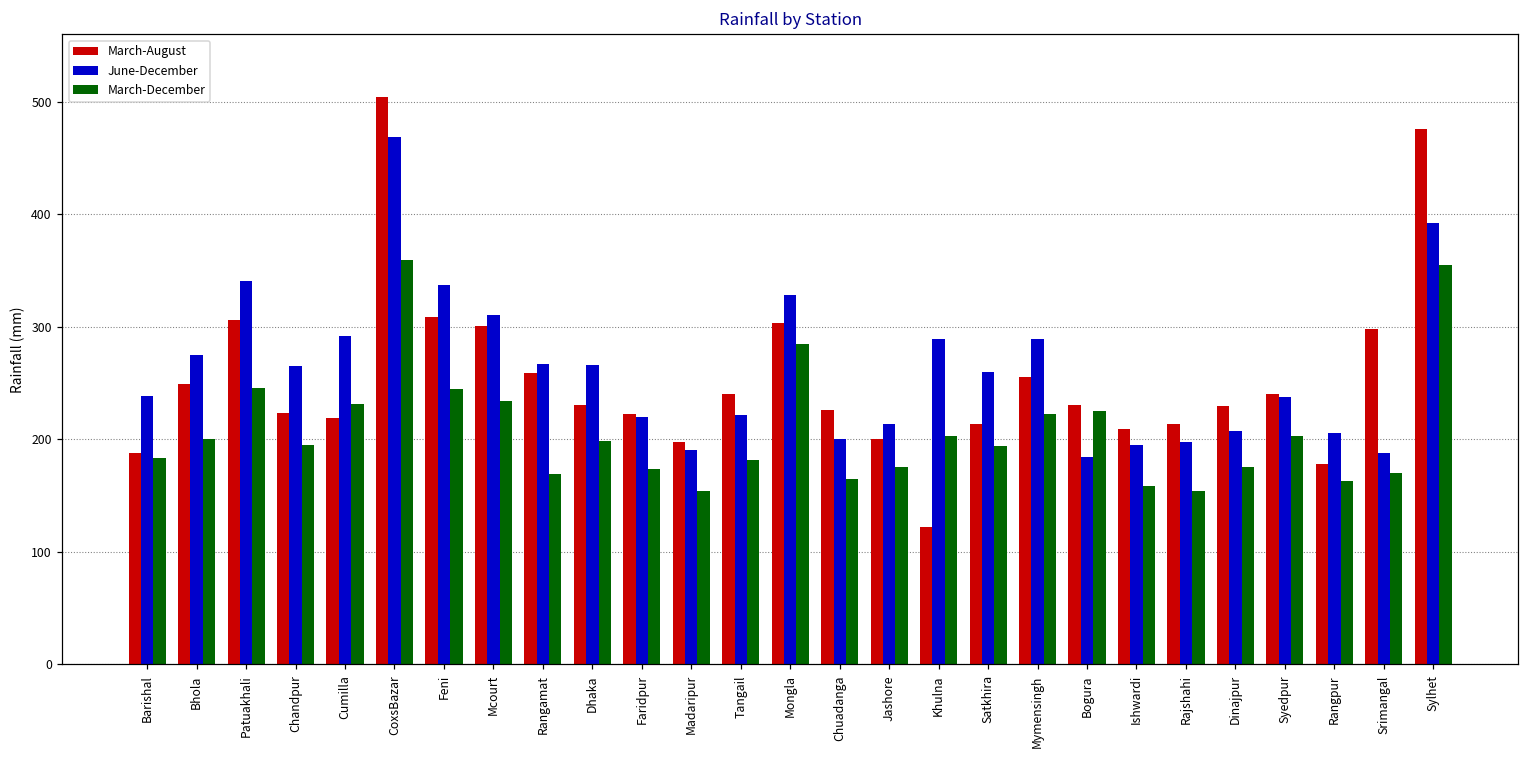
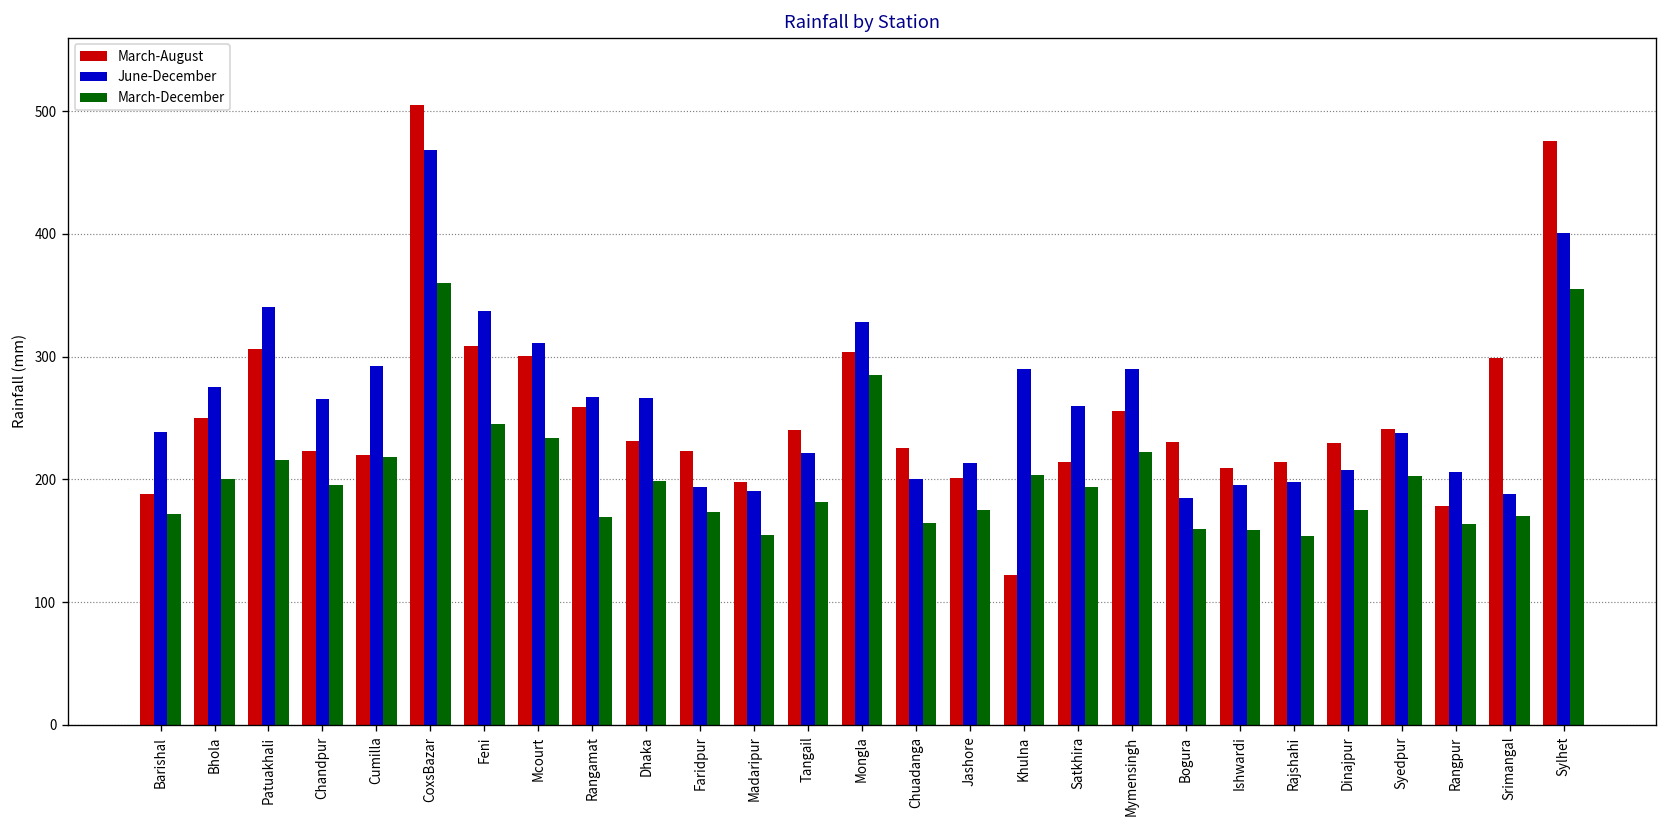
March-December, Barishal: 183 -> 172
March-December, Patuakhali: 246 -> 216
March-December, Cumilla: 231 -> 218
June-December, Faridpur: 220 -> 194
March-December, Bogura: 225 -> 160
June-December, Sylhet: 393 -> 401
